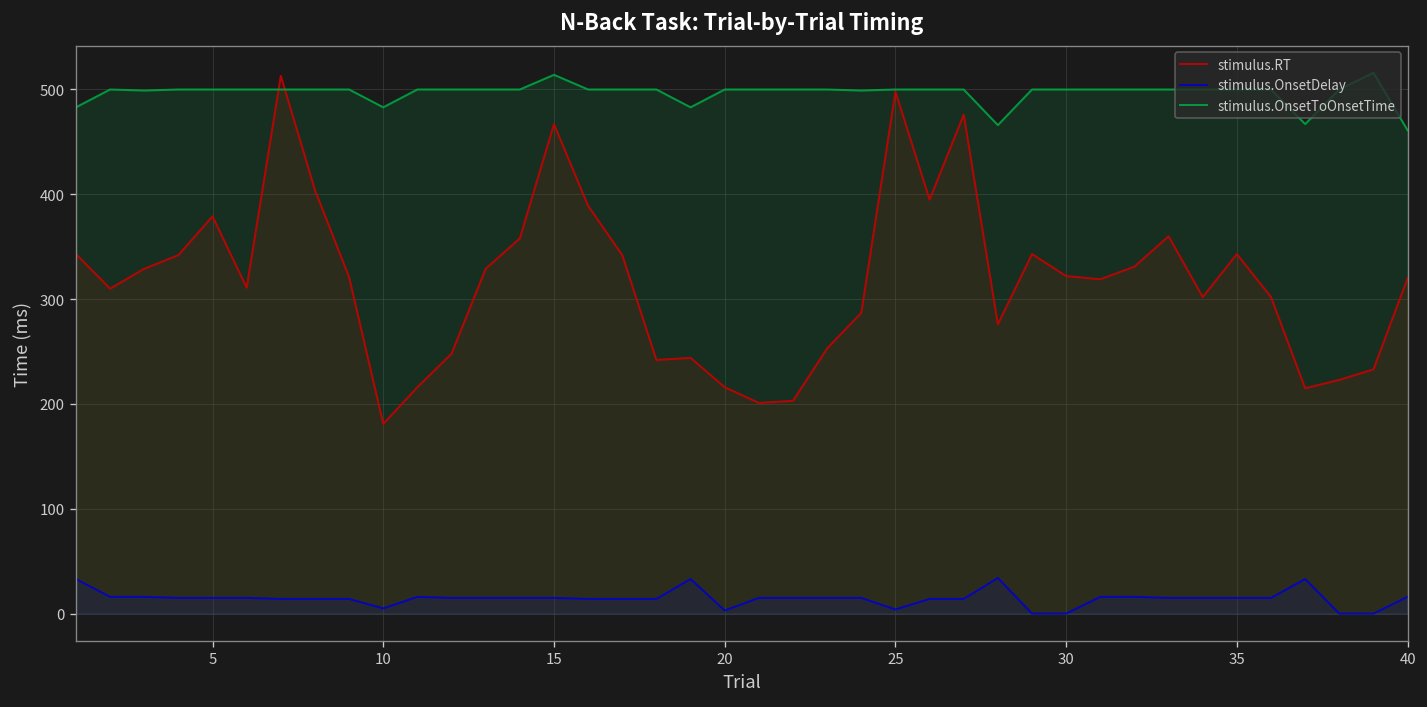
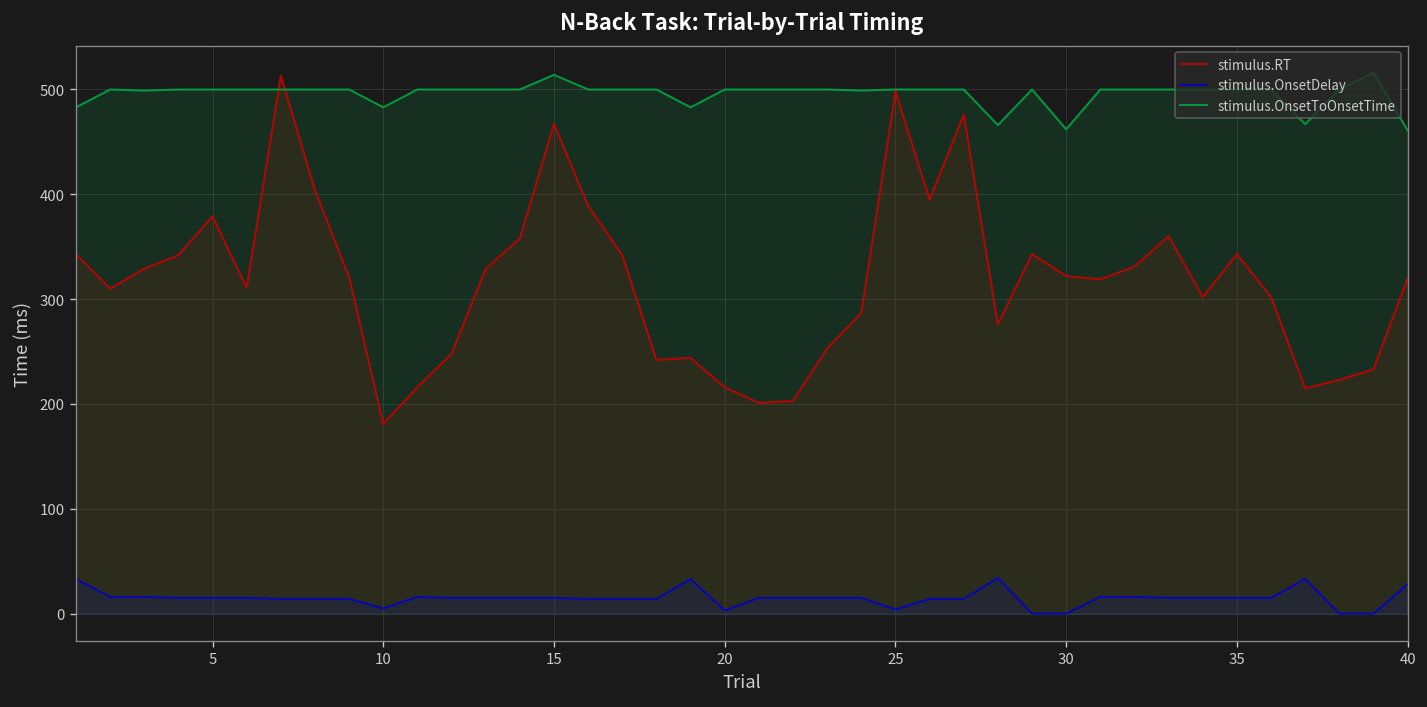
stimulus.OnsetToOnsetTime, 30: 500 -> 460
stimulus.OnsetDelay, 40: 20 -> 30
